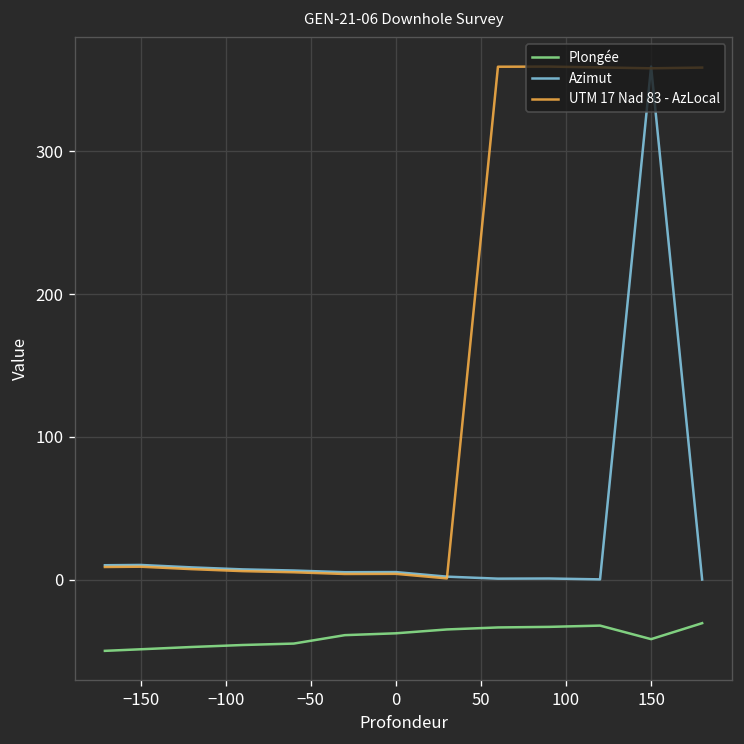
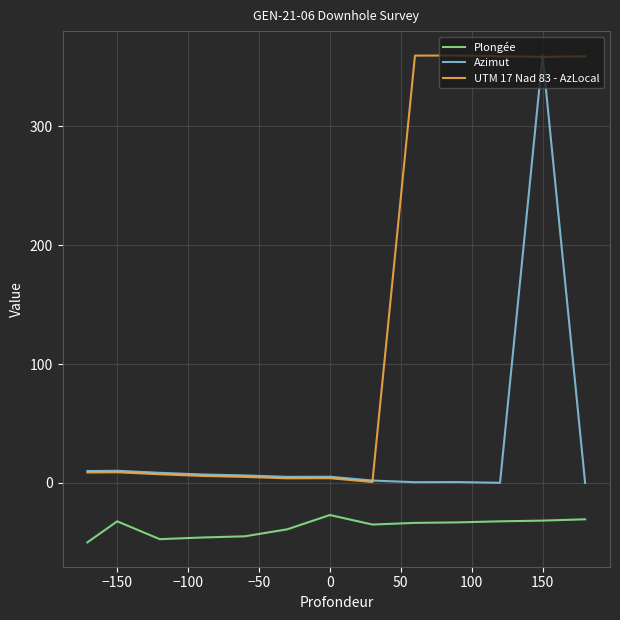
Plongée, −150: -49 -> -32
Plongée, 0: -38 -> -27
Plongée, 150: -42 -> -32
